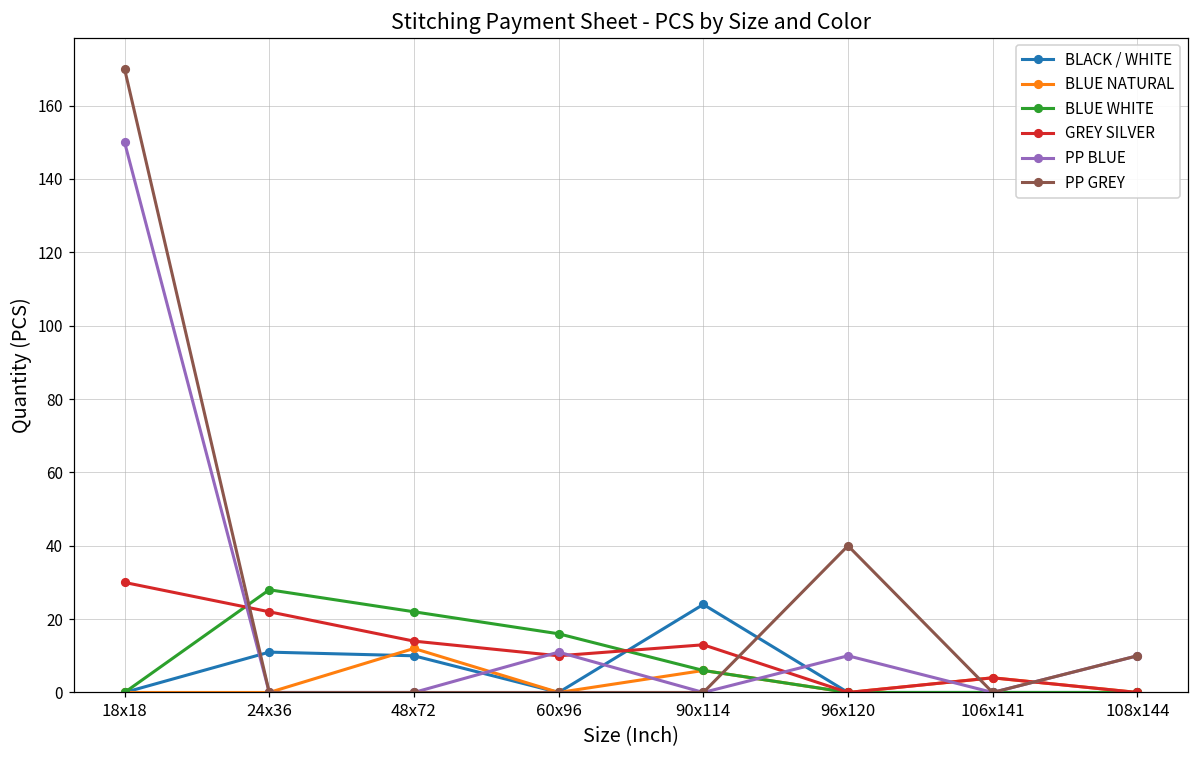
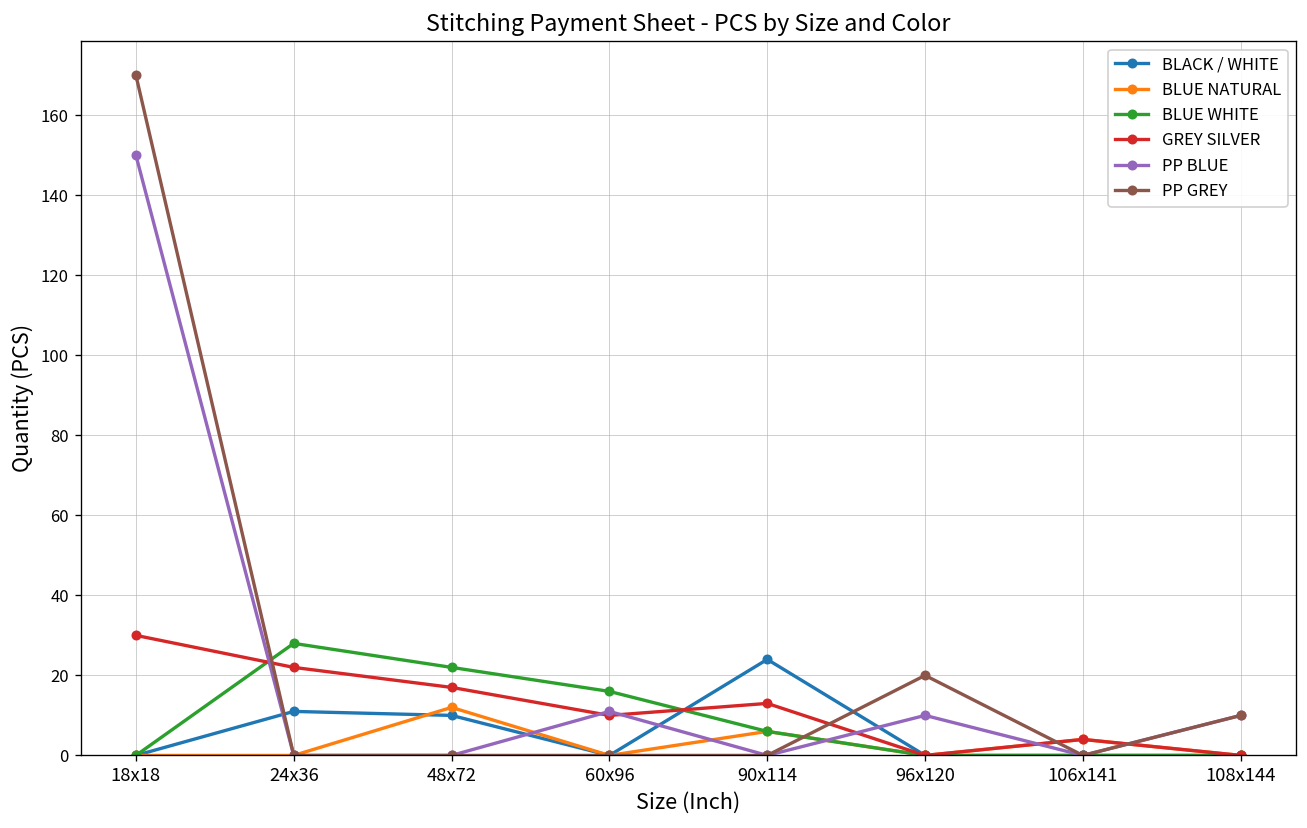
GREY SILVER, 48x72: 14 -> 17
PP GREY, 96x120: 40 -> 20
